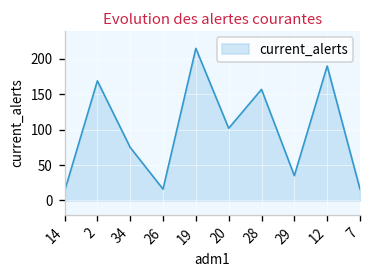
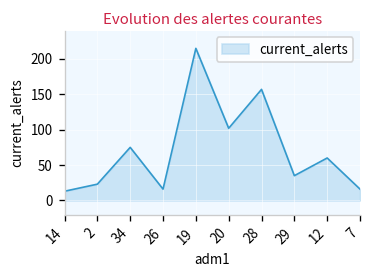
2: 170 -> 20
12: 190 -> 60
